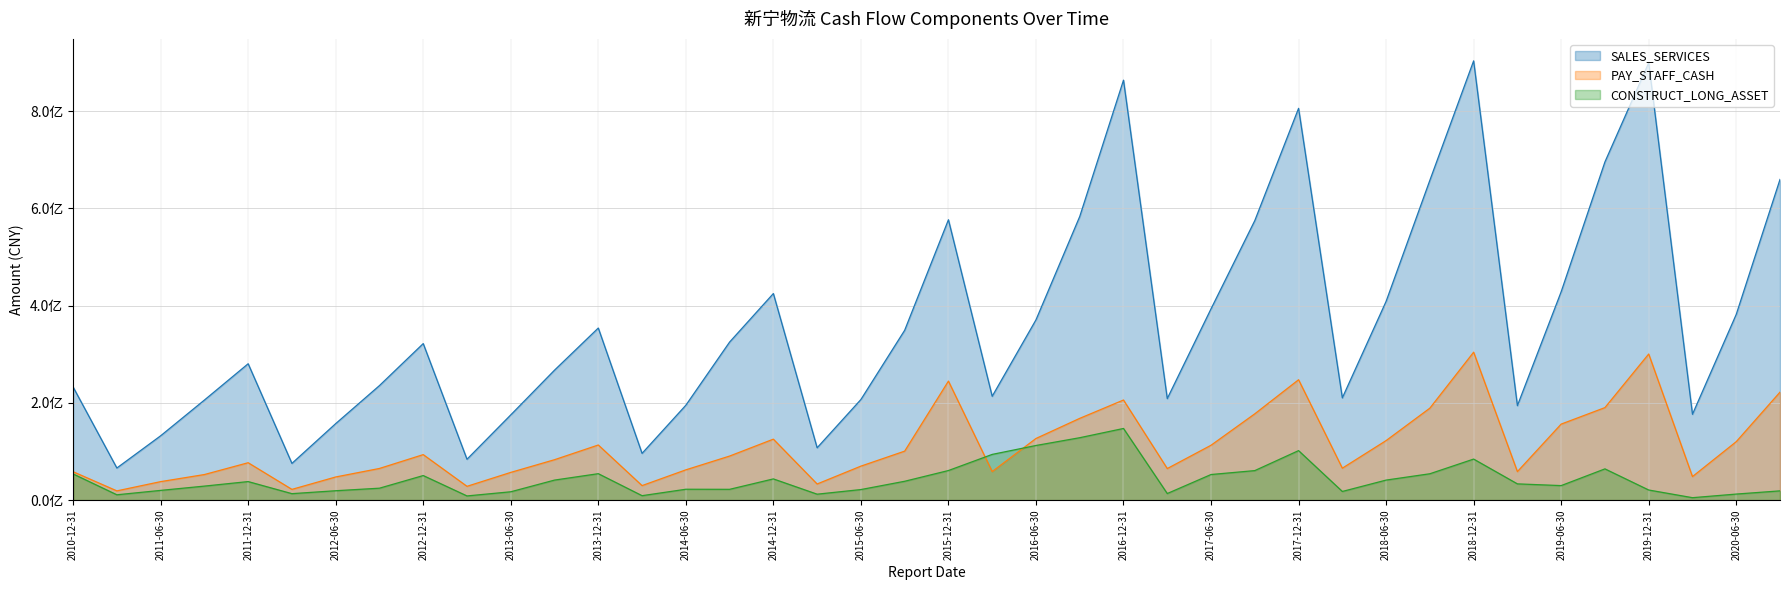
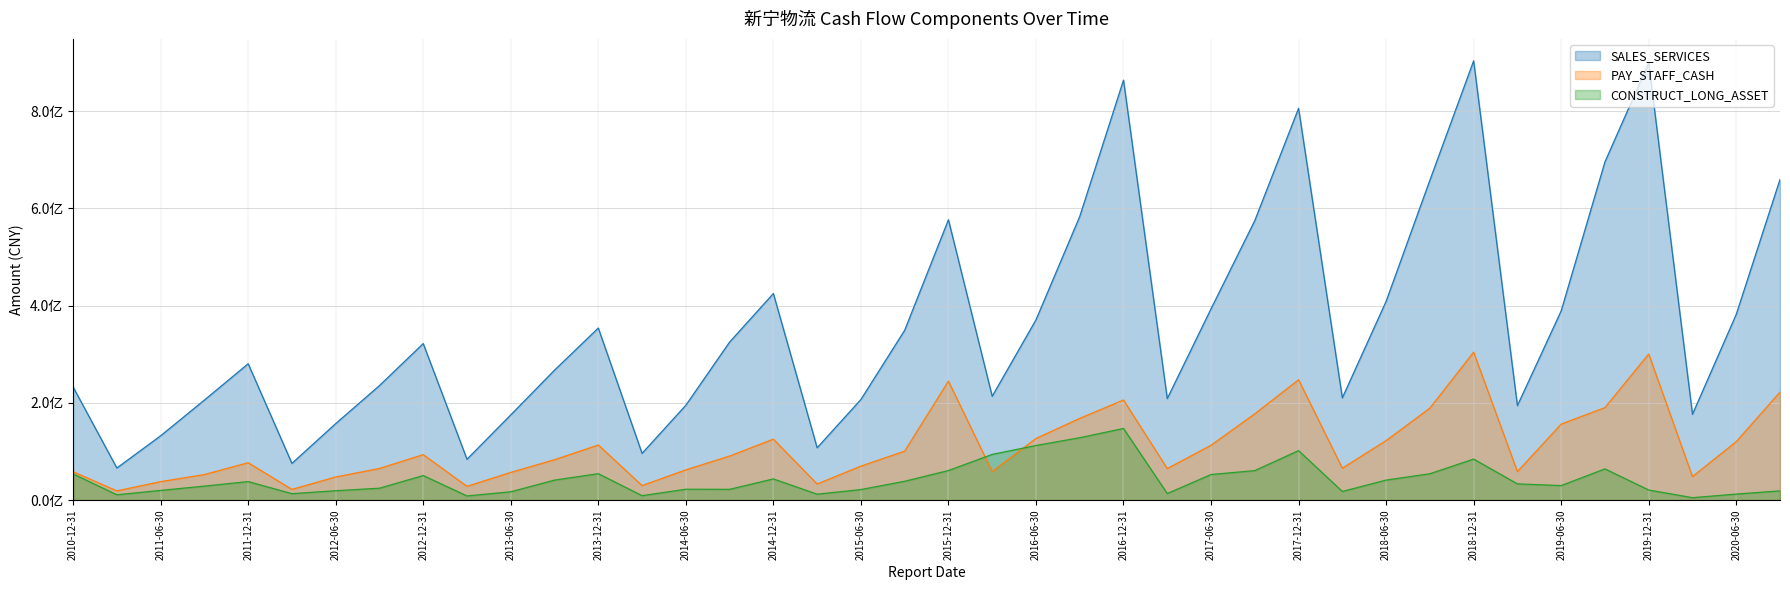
SALES_SERVICES, 2019-06-30: 4.3亿 -> 3.9亿
